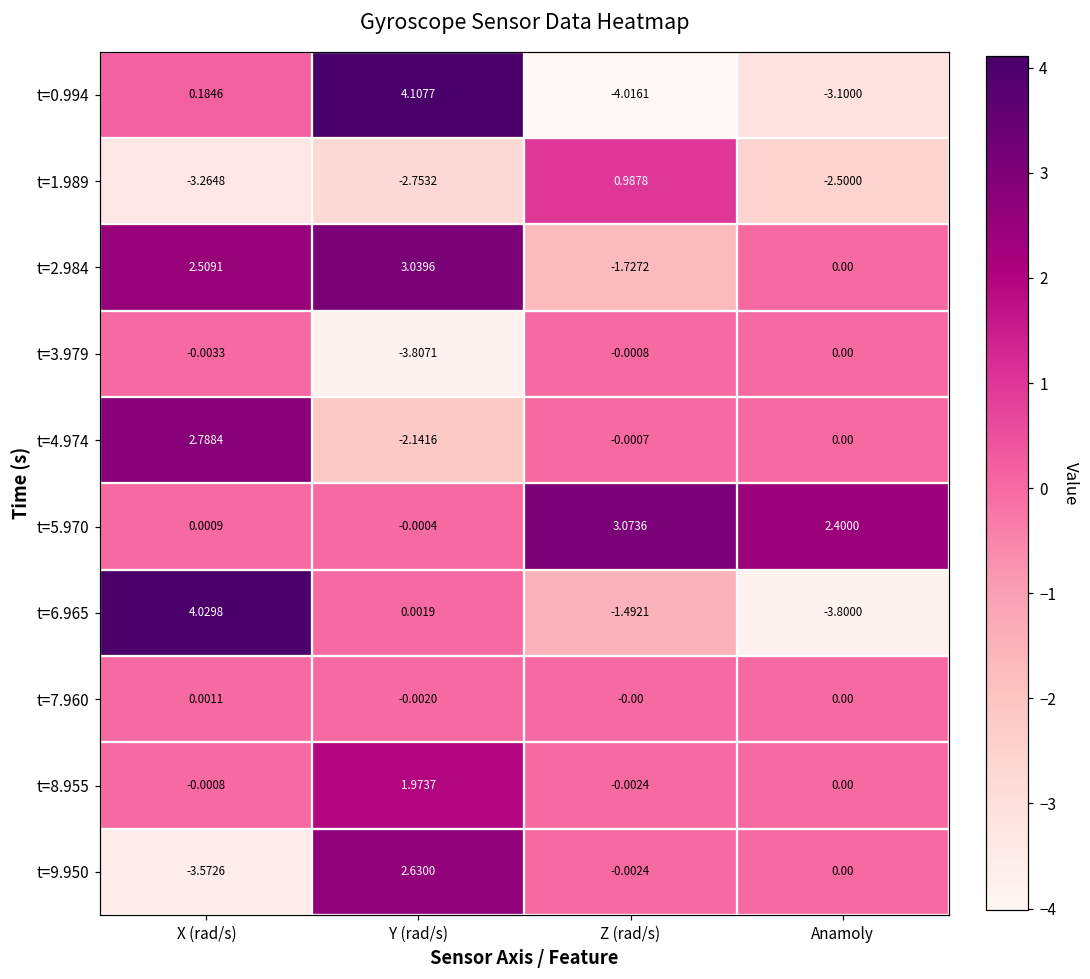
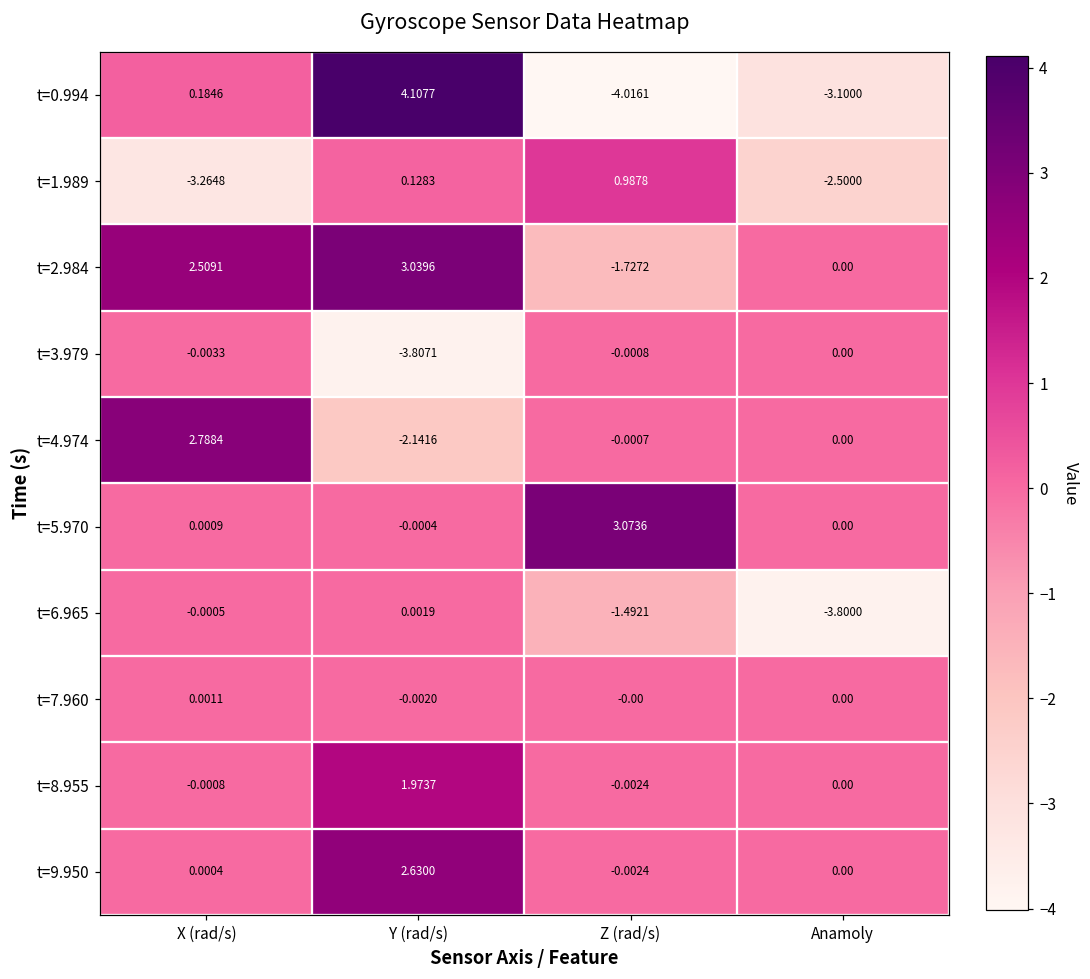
t=1.989, Y (rad/s): -2.7532 -> 0.1283
t=5.970, Anamoly: 2.4000 -> 0.00
t=6.965, X (rad/s): 4.0298 -> -0.0005
t=9.950, X (rad/s): -3.5726 -> 0.0004
